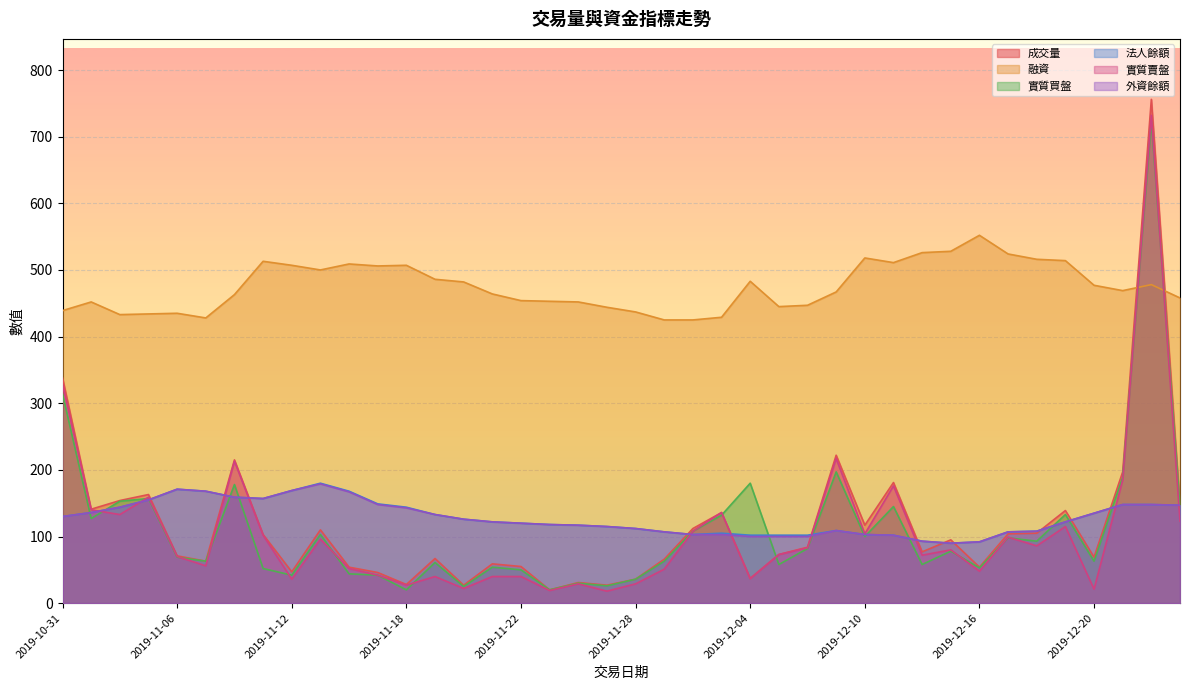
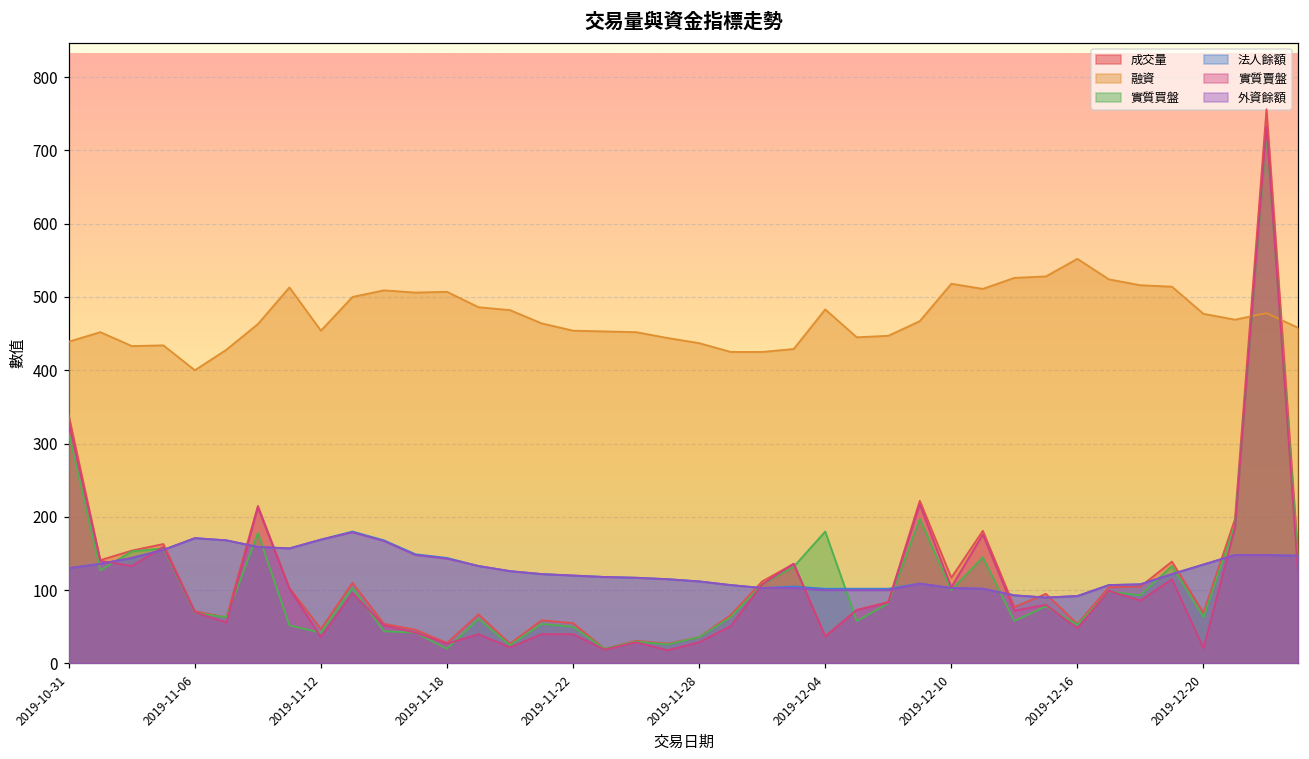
融資, 2019-11-06: 440 -> 400
融資, 2019-11-12: 510 -> 450
